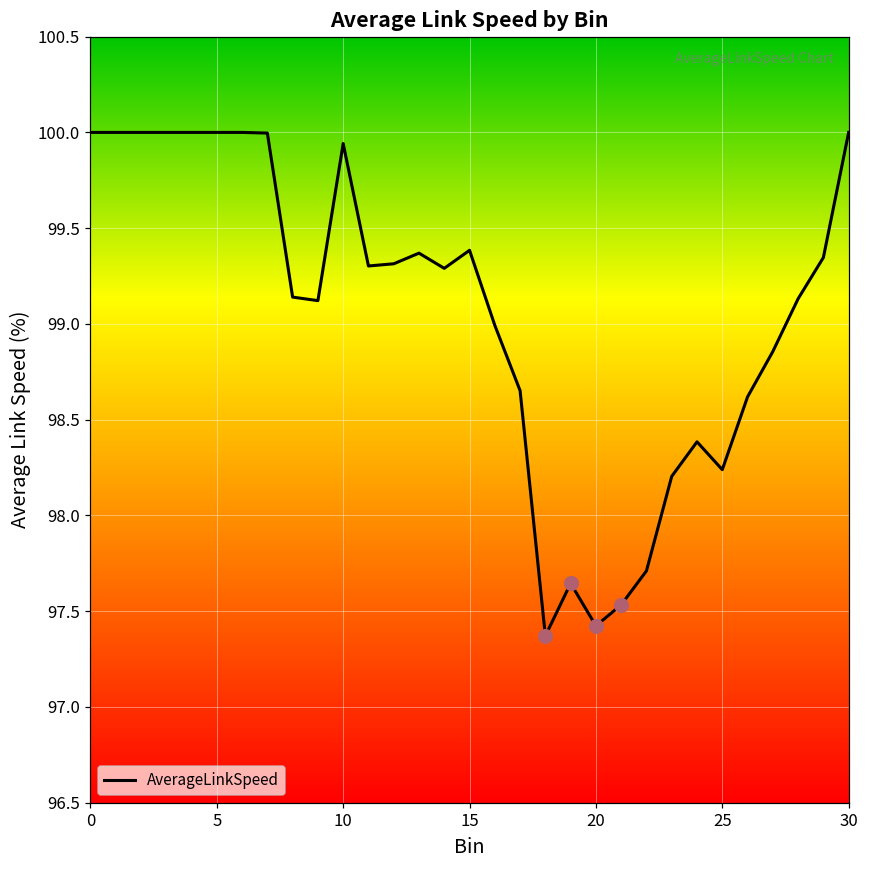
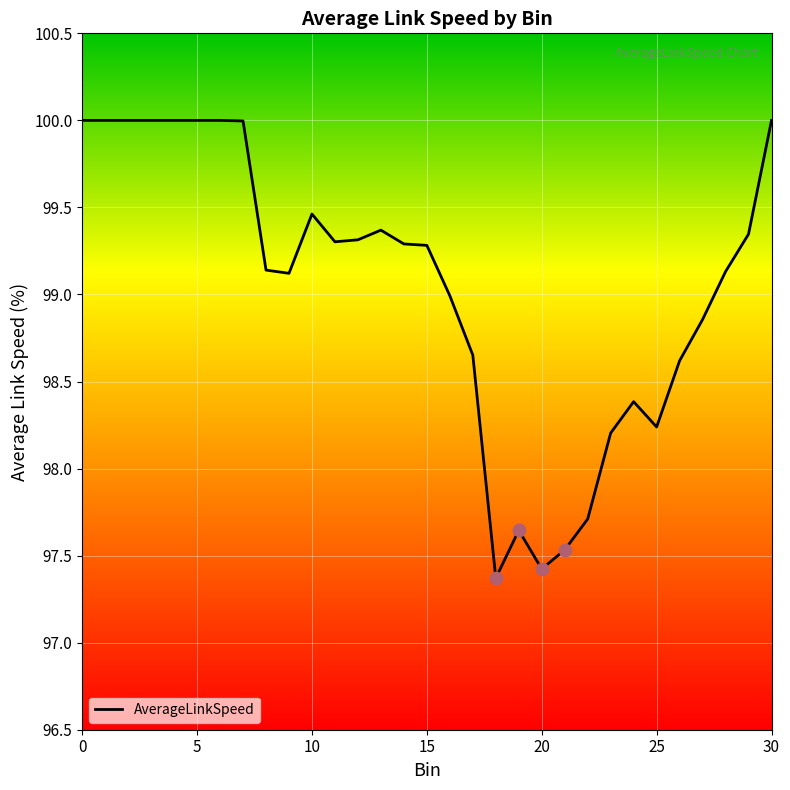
AverageLinkSpeed, 10: 99.94 -> 99.46
AverageLinkSpeed, 15: 99.38 -> 99.28
